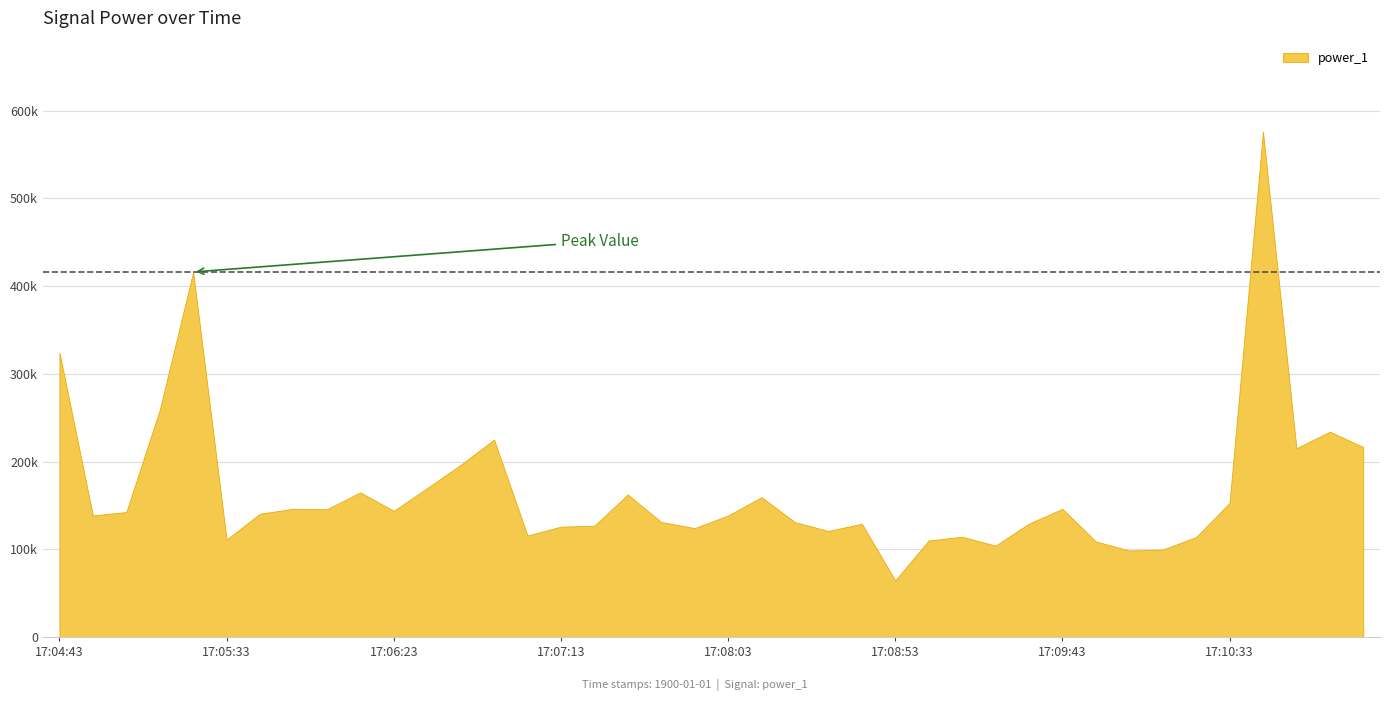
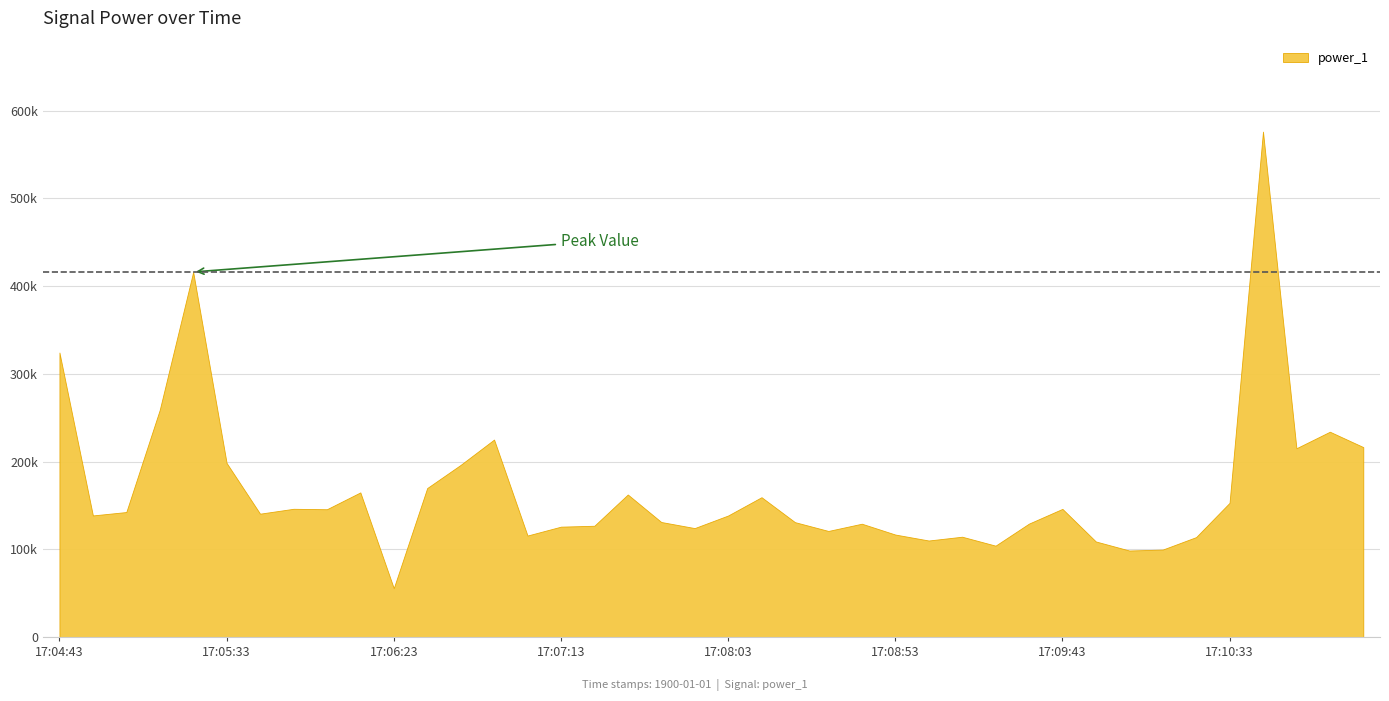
17:05:33: 110000 -> 200000
17:06:23: 140000 -> 60000
17:08:53: 60000 -> 120000
